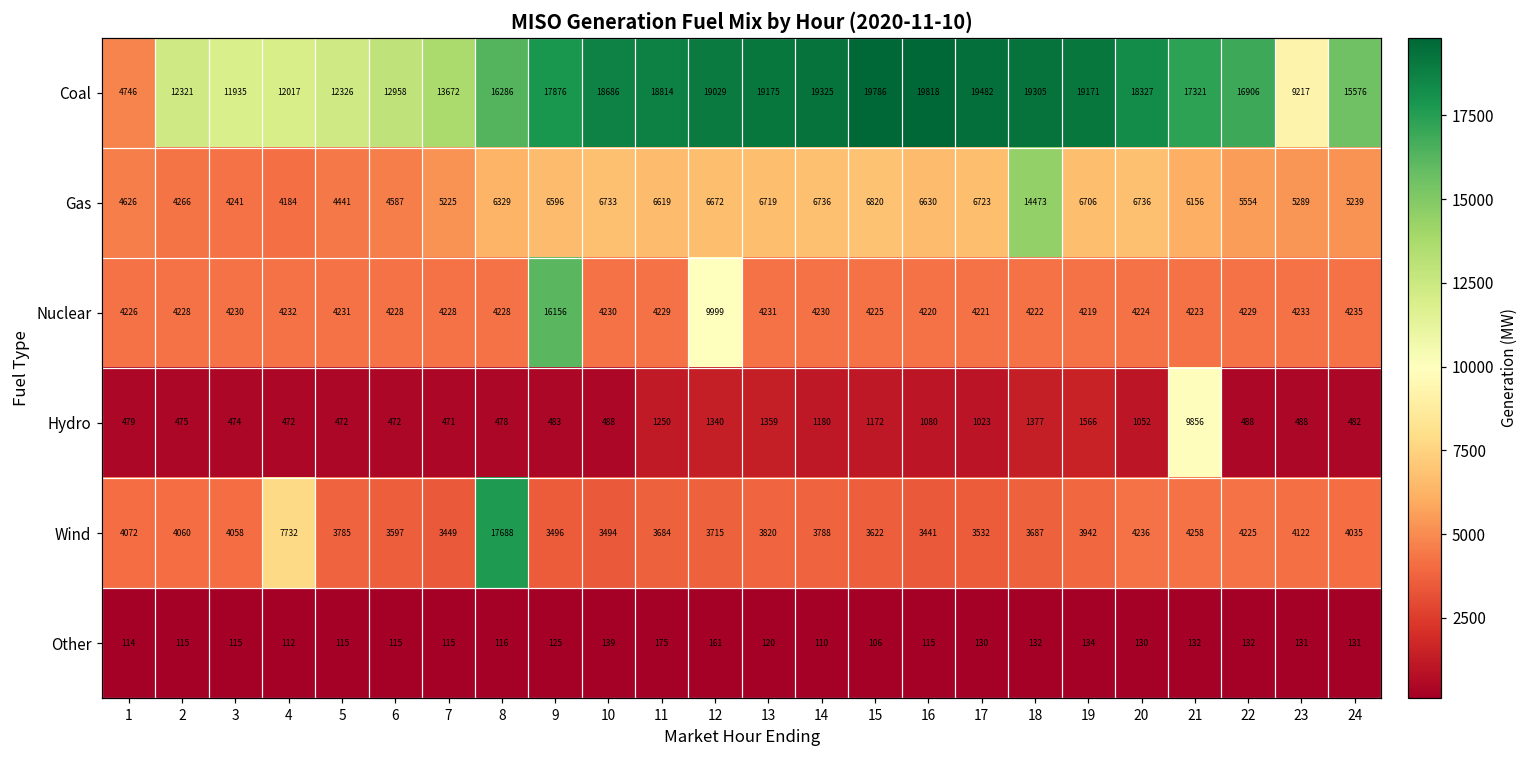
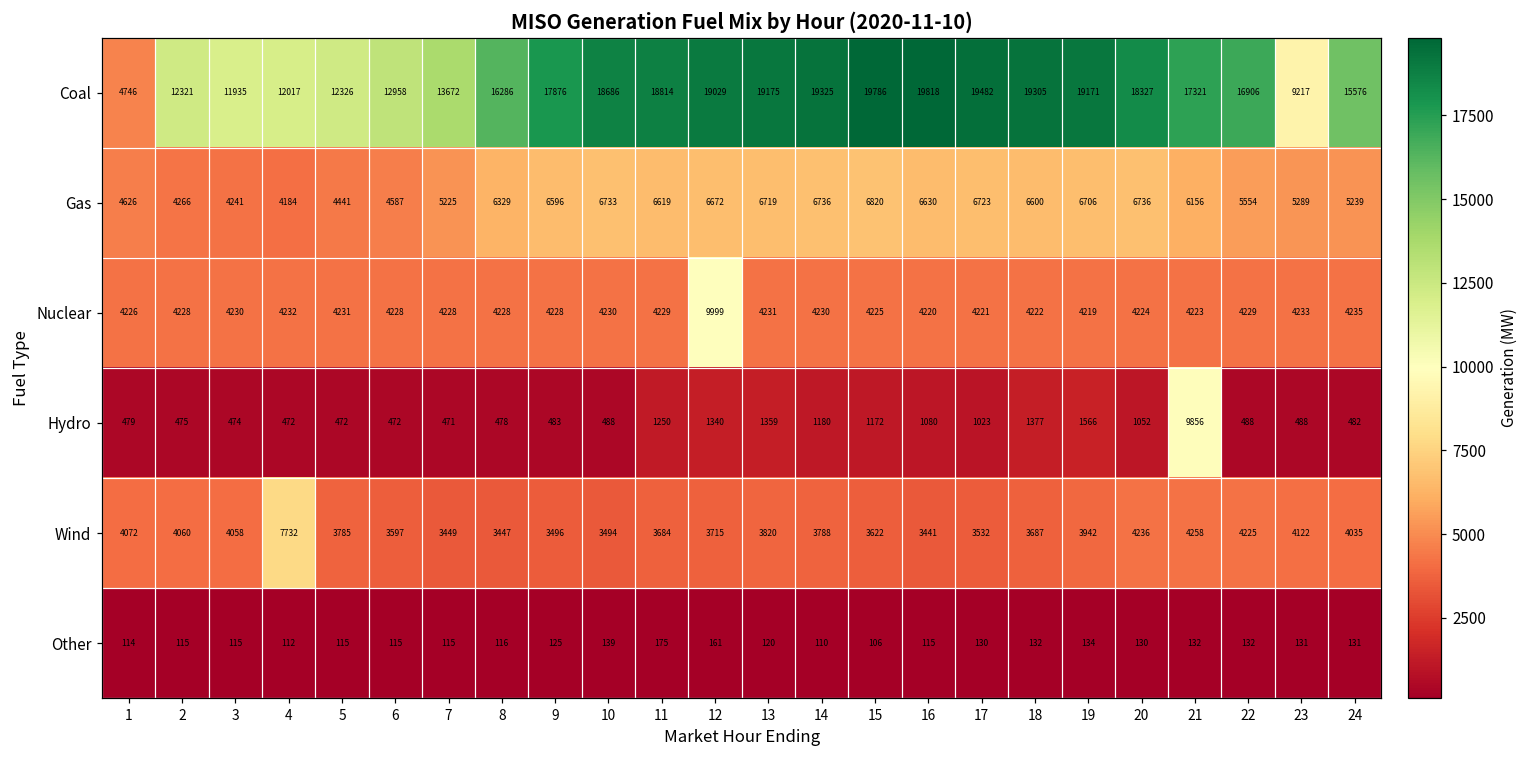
Gas, 18: 14473 -> 6600
Nuclear, 9: 16156 -> 4228
Wind, 8: 17688 -> 3447
